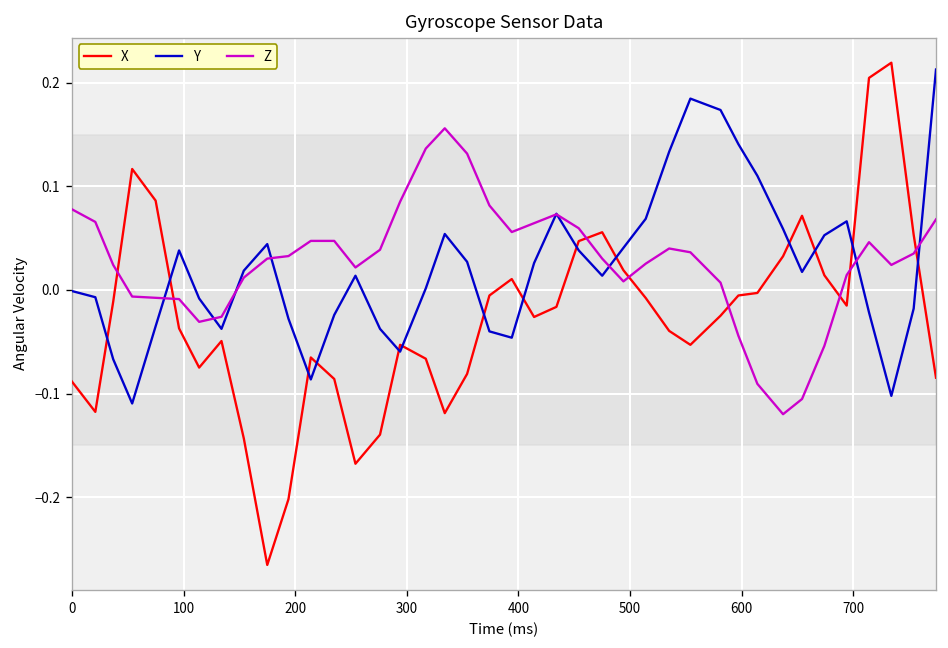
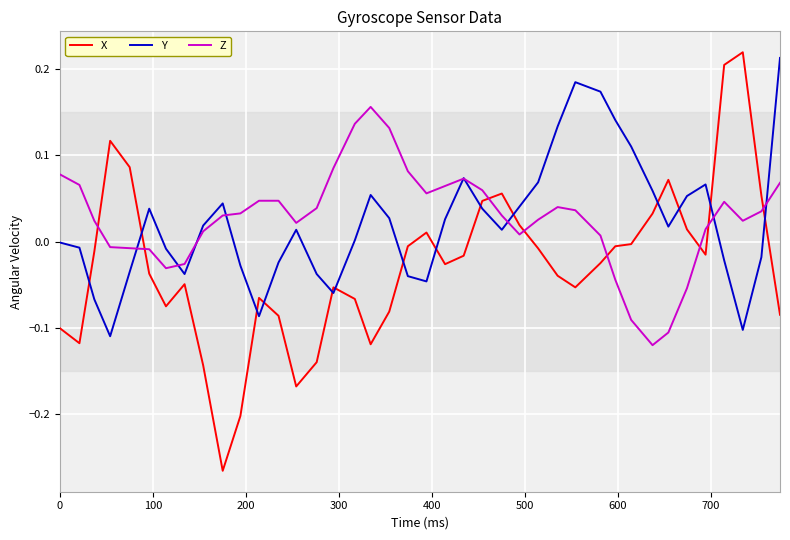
X, 0: -0.09 -> -0.10
